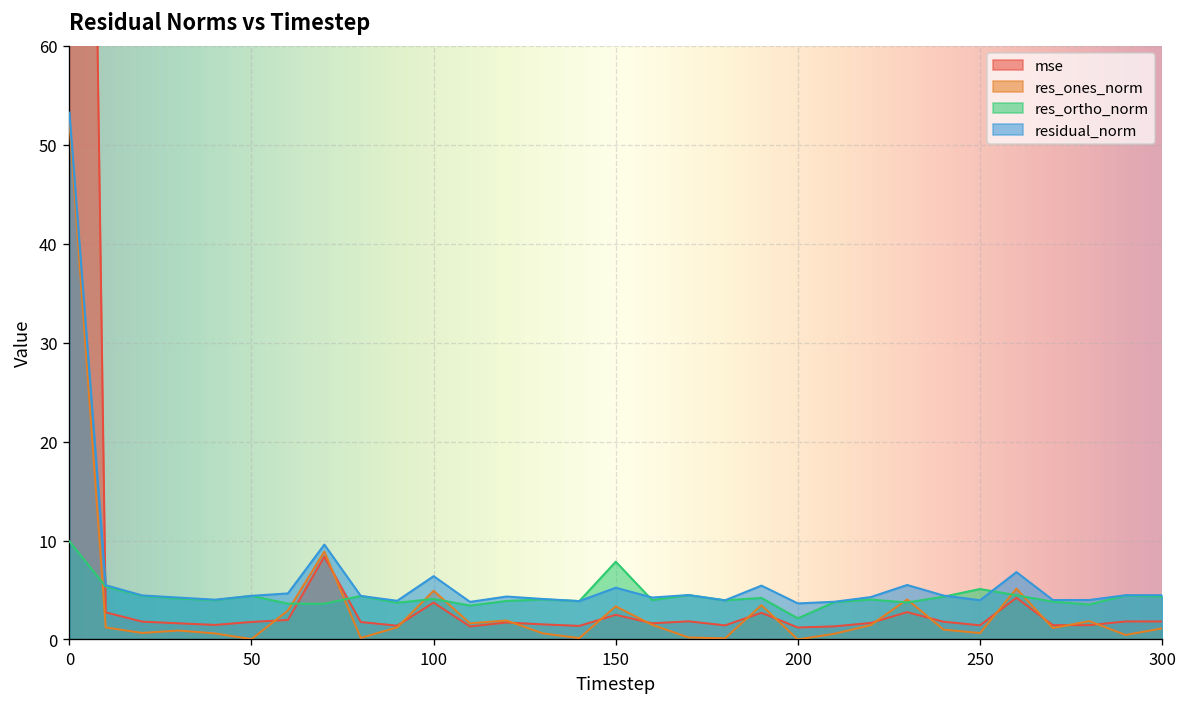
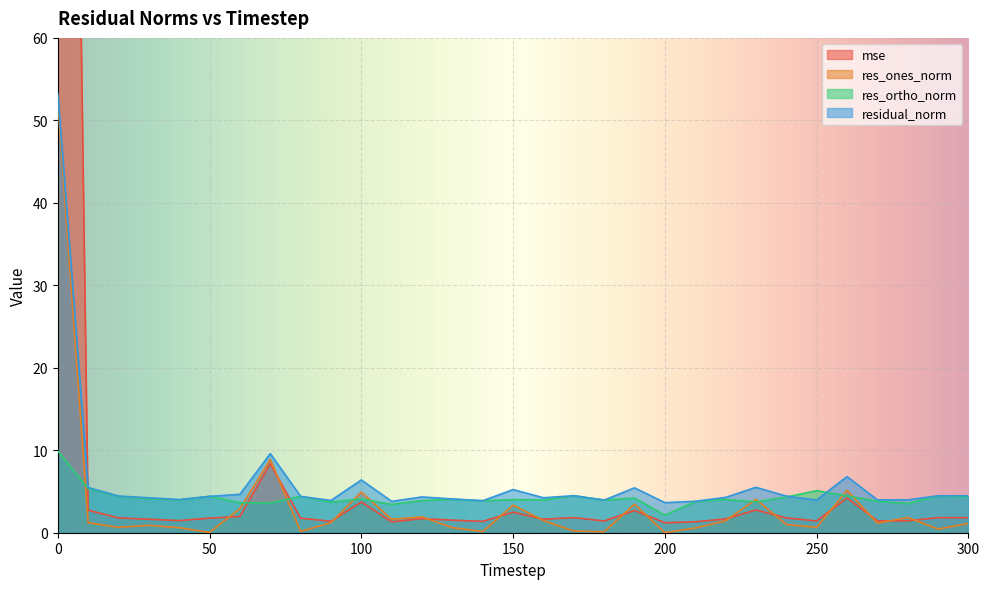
res_ortho_norm, 150: 8 -> 4
